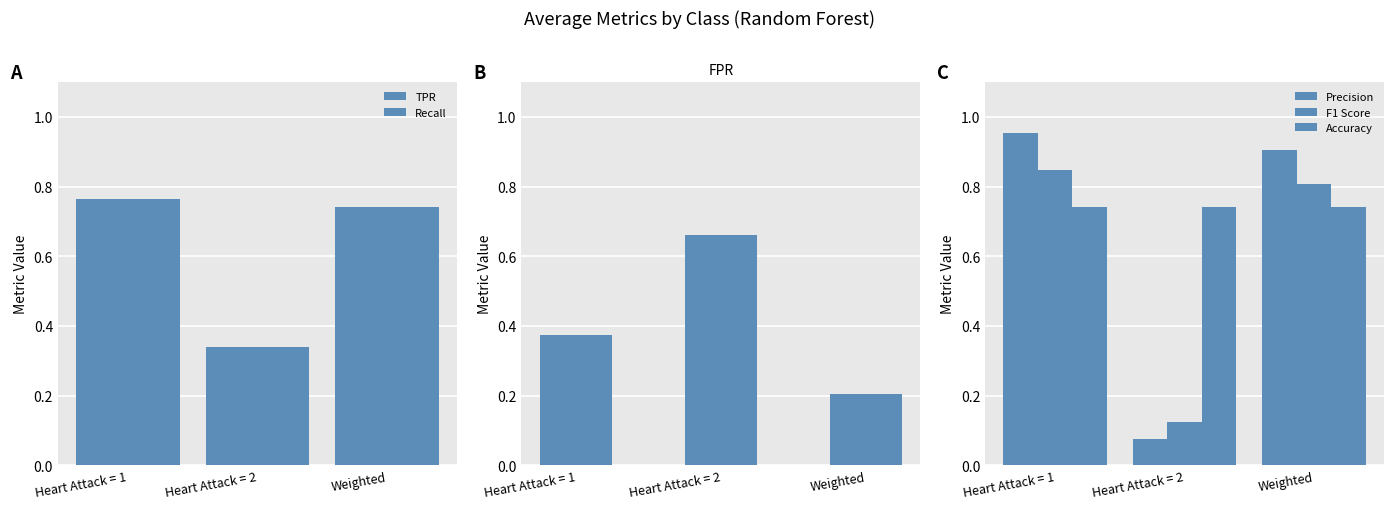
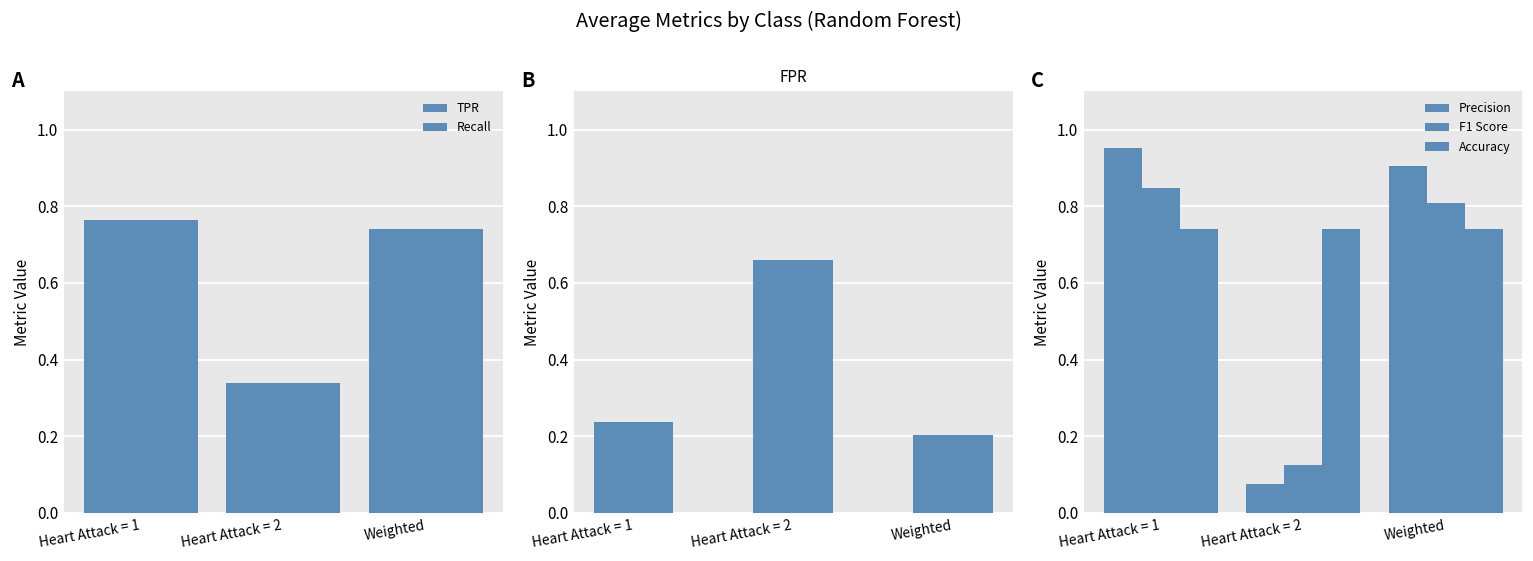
FPR, Heart Attack = 1: 0.37 -> 0.24
